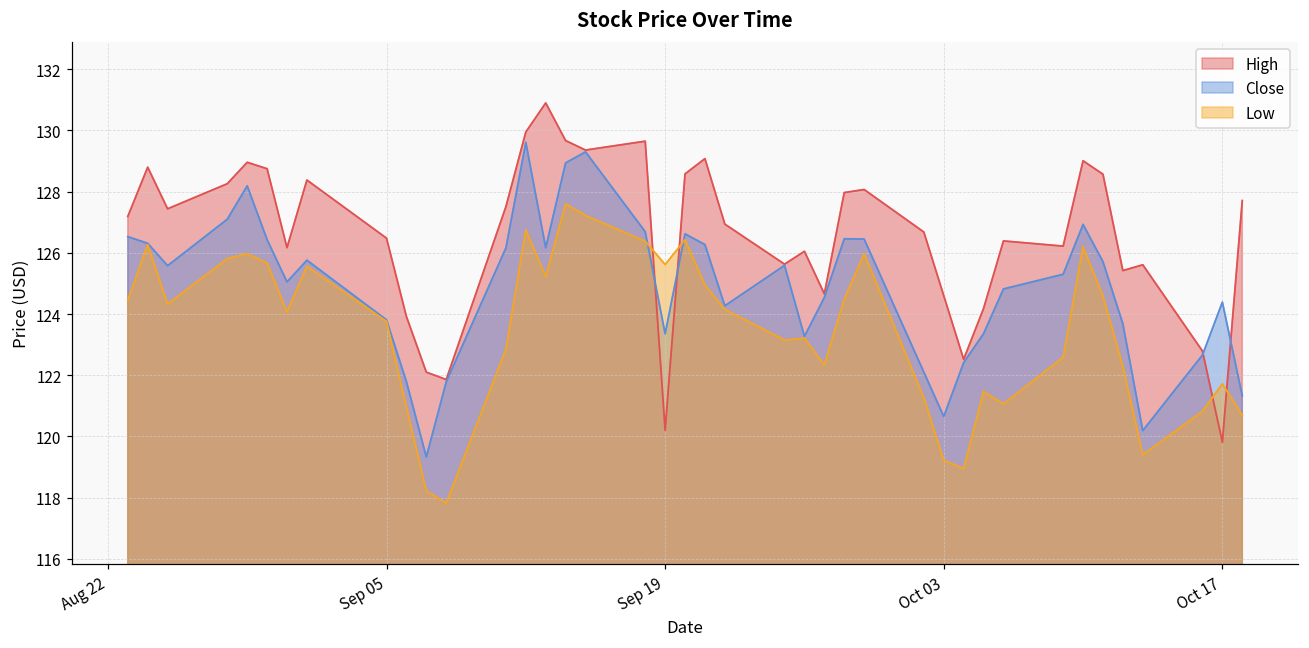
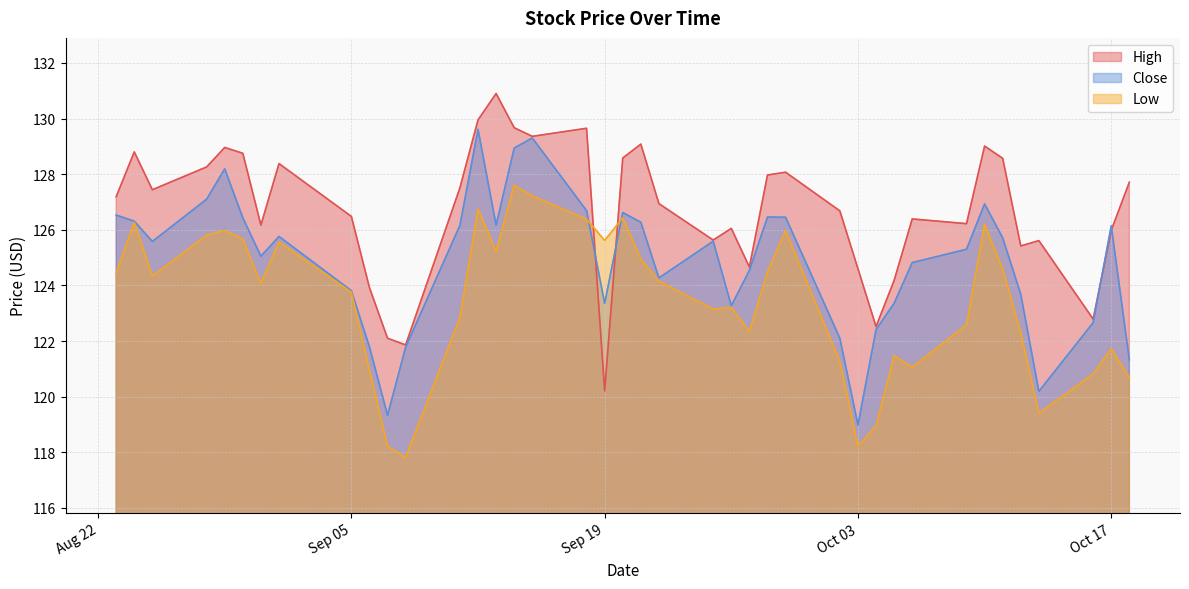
Close, Oct 03: 120.7 -> 119.0
Low, Oct 03: 119.2 -> 118.2
High, Oct 17: 119.8 -> 126.0
Close, Oct 17: 124.4 -> 126.1
